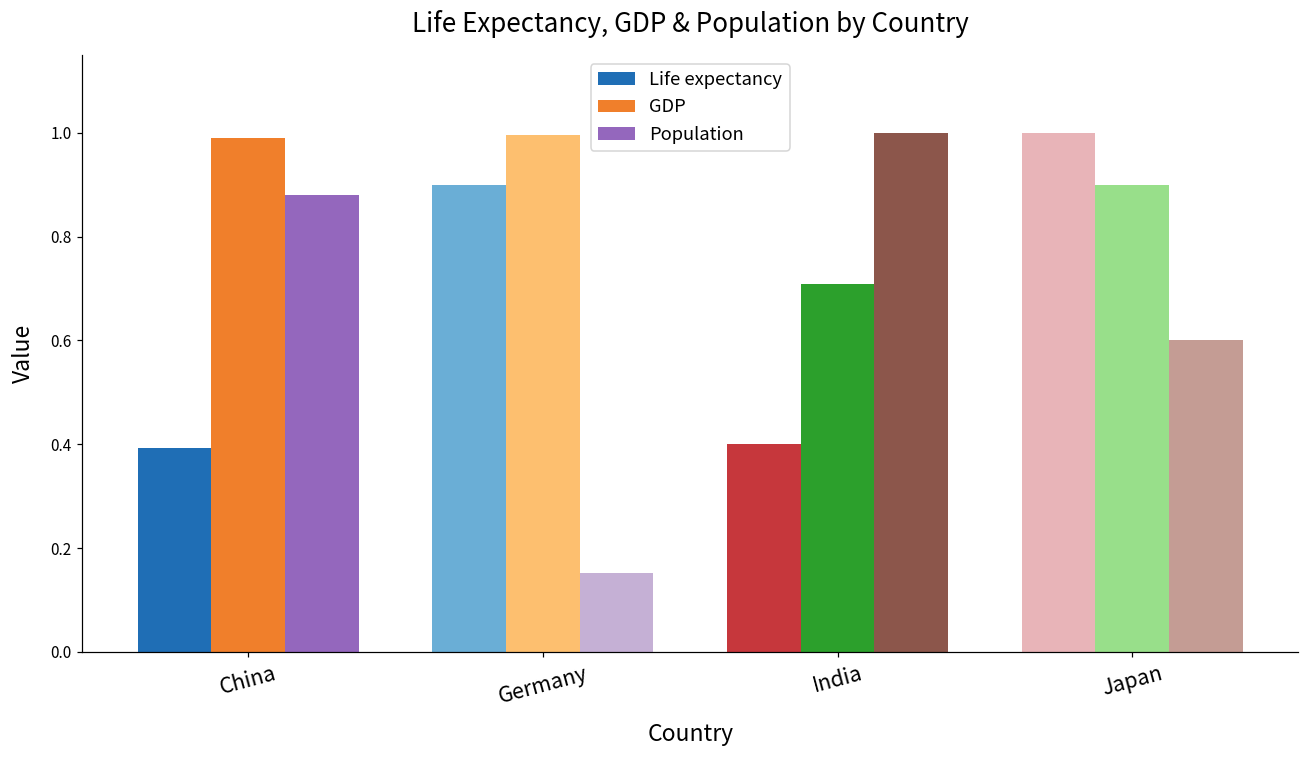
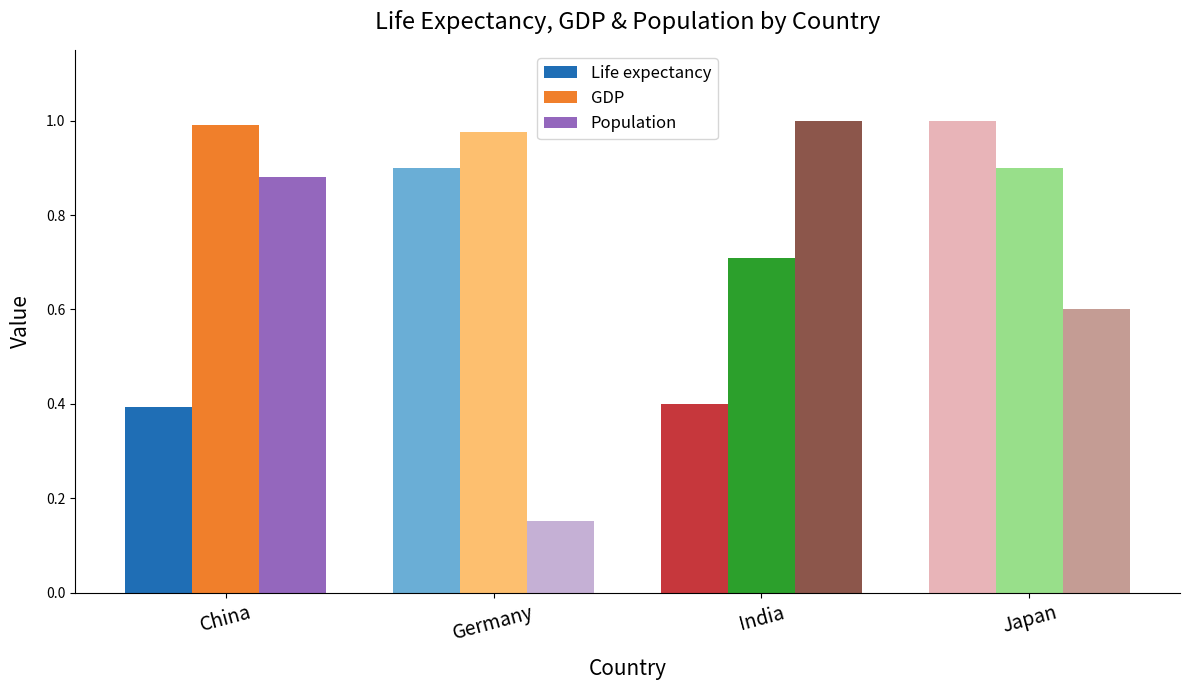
Germany: 1.00 -> 0.98
